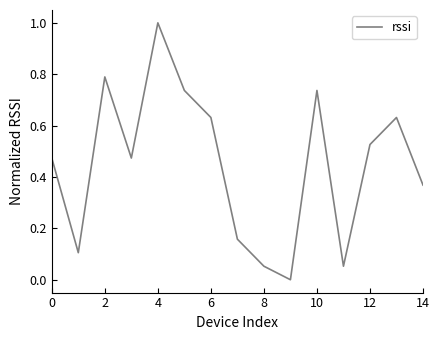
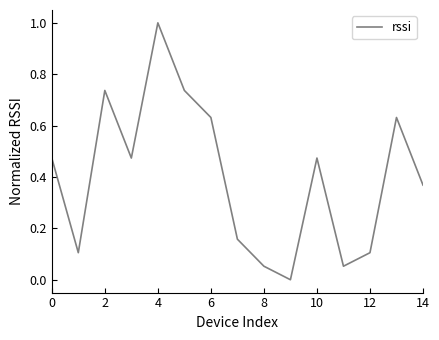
2: 0.79 -> 0.74
10: 0.74 -> 0.47
12: 0.53 -> 0.11
